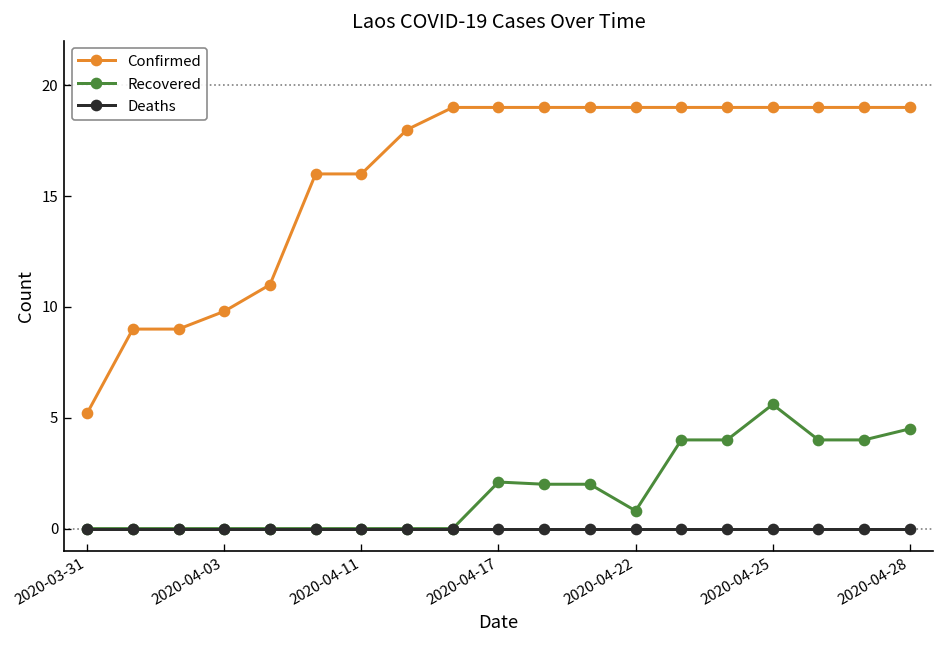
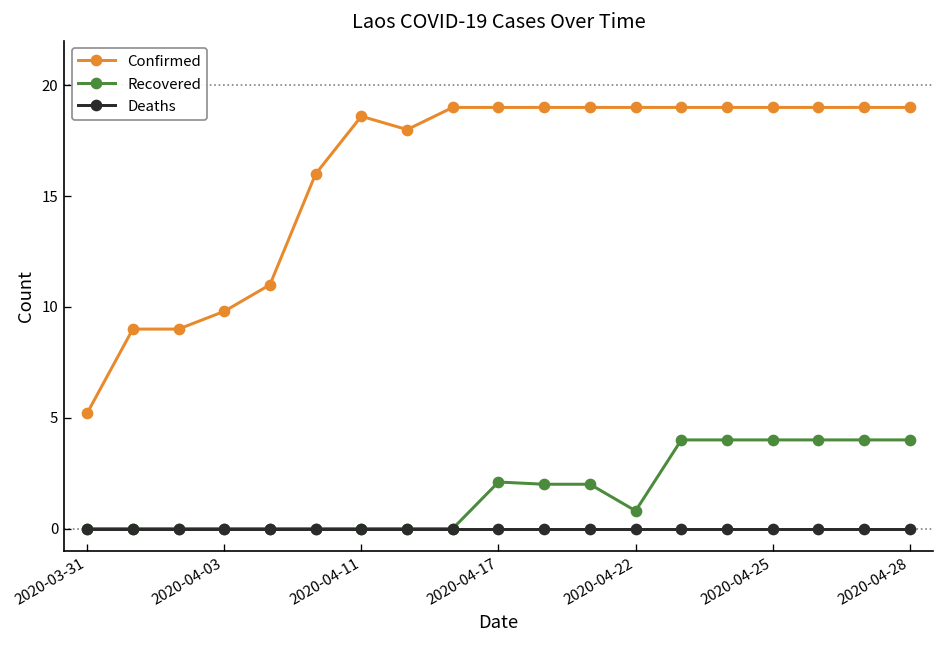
Confirmed, 2020-04-11: 16.0 -> 18.6
Recovered, 2020-04-25: 5.6 -> 4.0
Recovered, 2020-04-28: 4.5 -> 4.0
